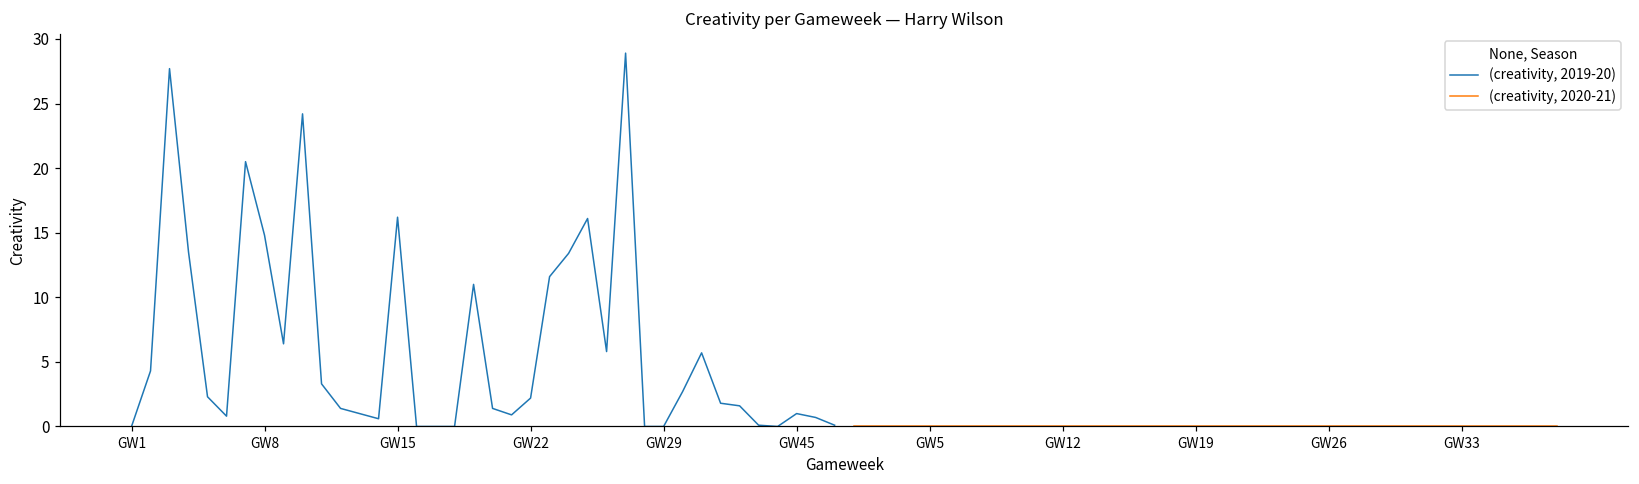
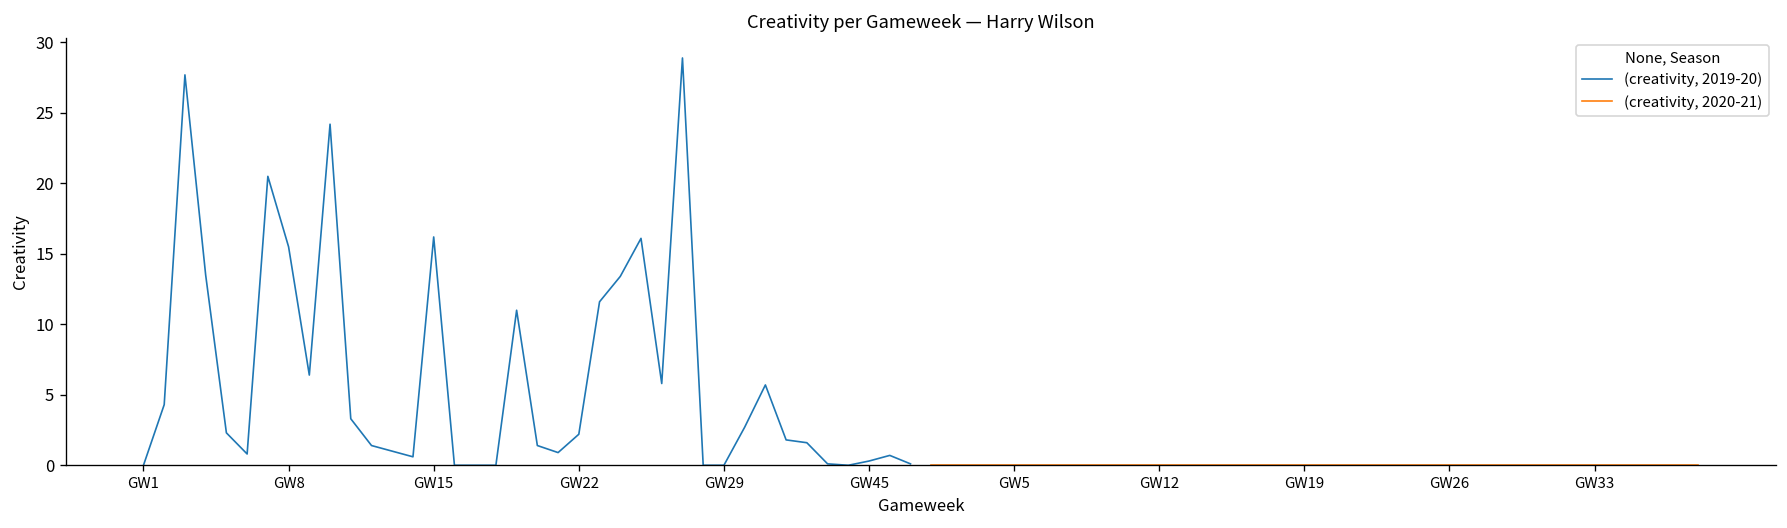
(creativity, 2019-20), GW8: 14.8 -> 15.5
(creativity, 2019-20), GW45: 1.0 -> 0.3
